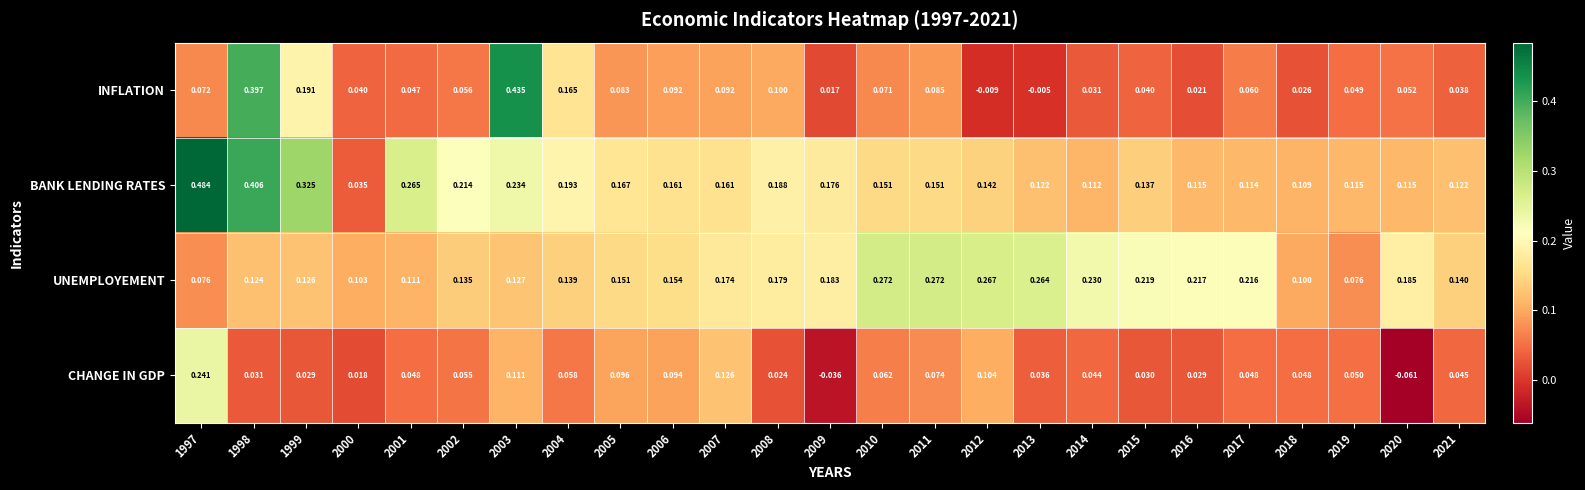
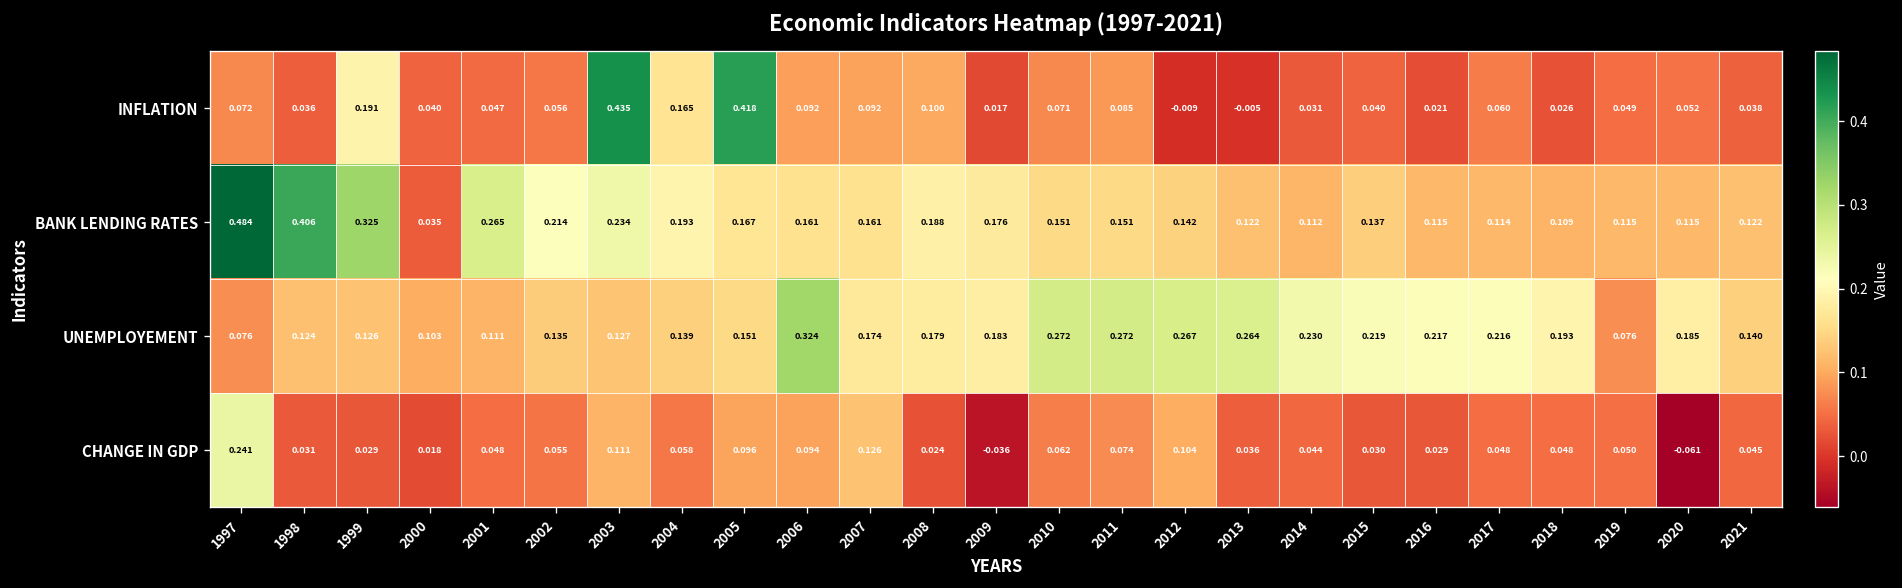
INFLATION, 1998: 0.397 -> 0.036
INFLATION, 2005: 0.083 -> 0.418
UNEMPLOYEMENT, 2006: 0.154 -> 0.324
UNEMPLOYEMENT, 2018: 0.100 -> 0.193
